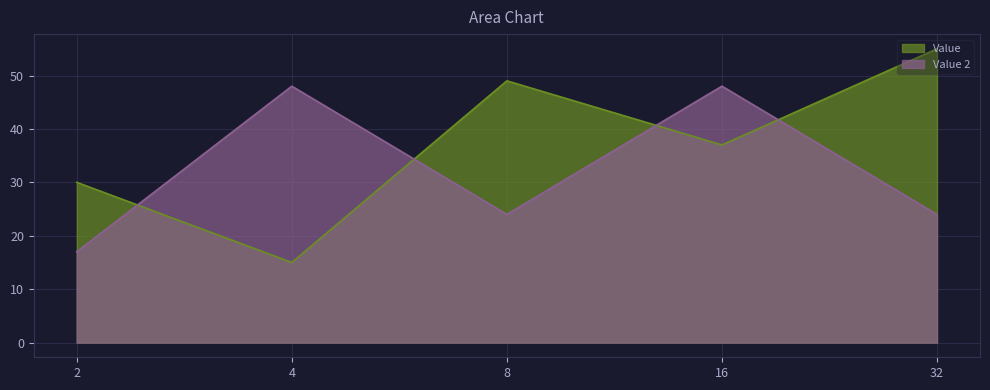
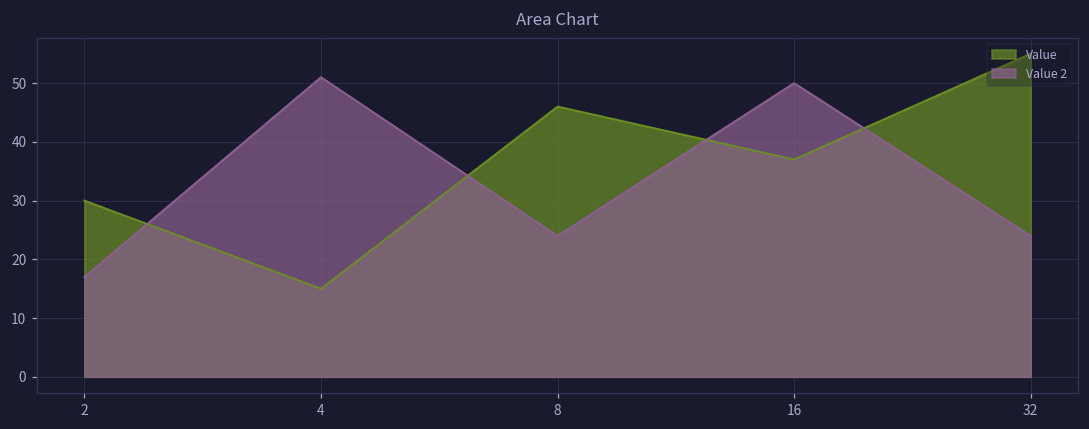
Value 2, 4: 48 -> 51
Value, 8: 49 -> 46
Value 2, 16: 48 -> 50
